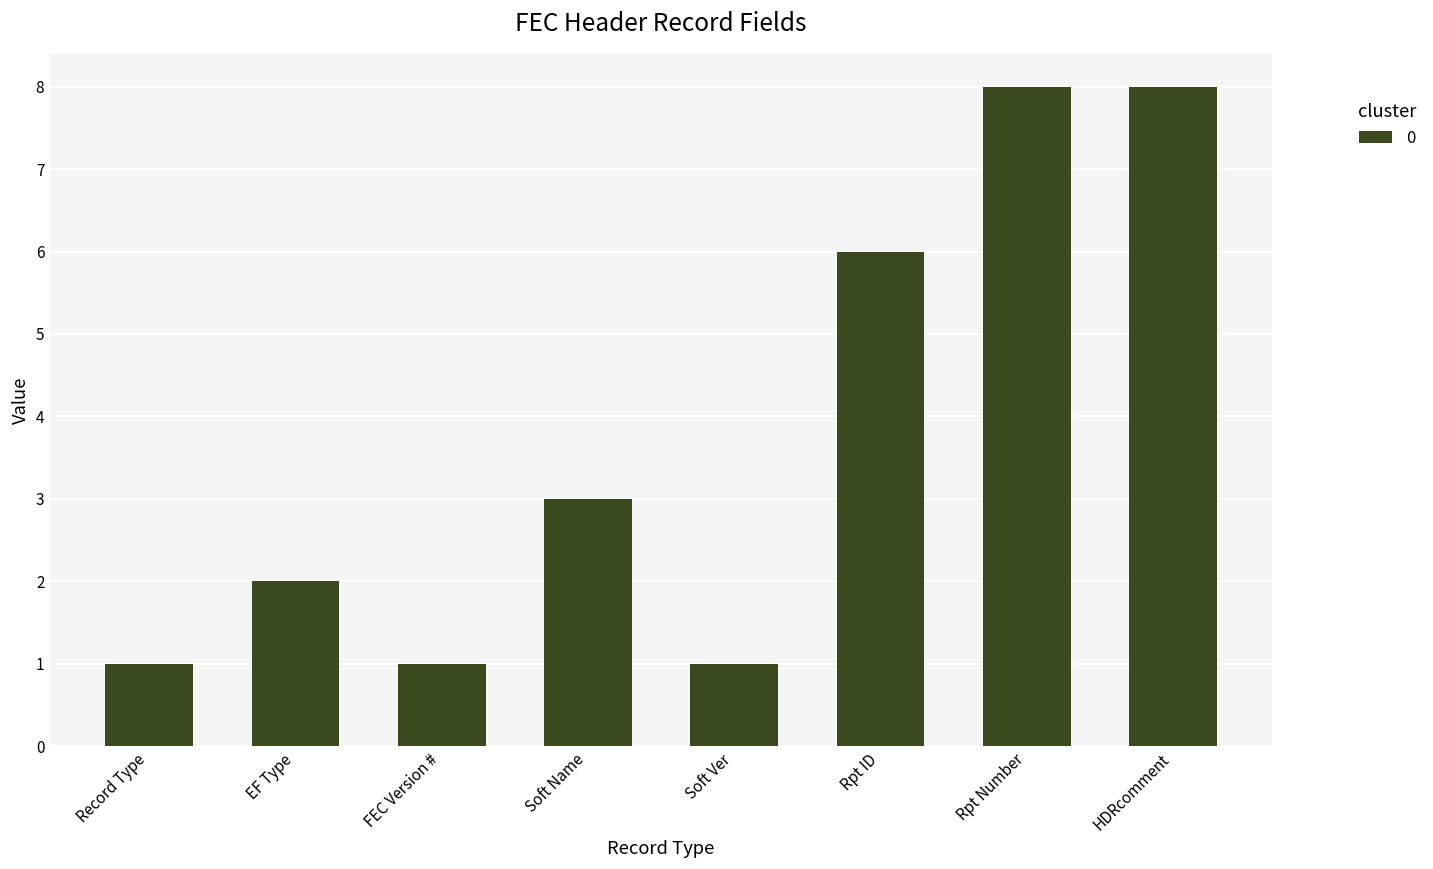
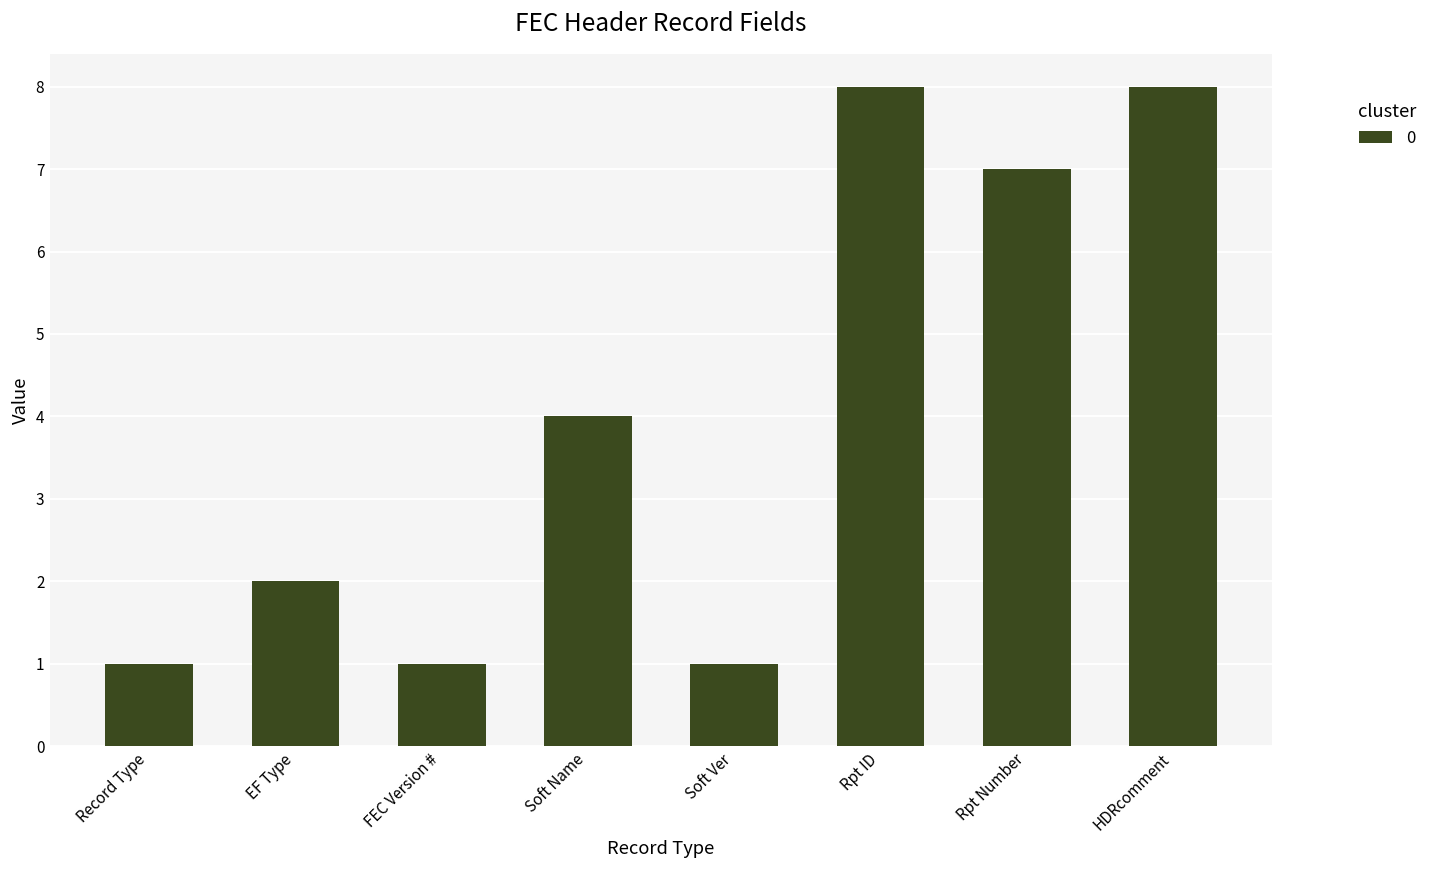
Soft Name: 3 -> 4
Rpt ID: 6 -> 8
Rpt Number: 8 -> 7
